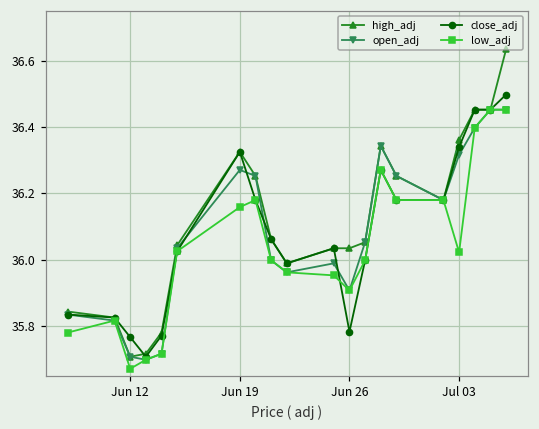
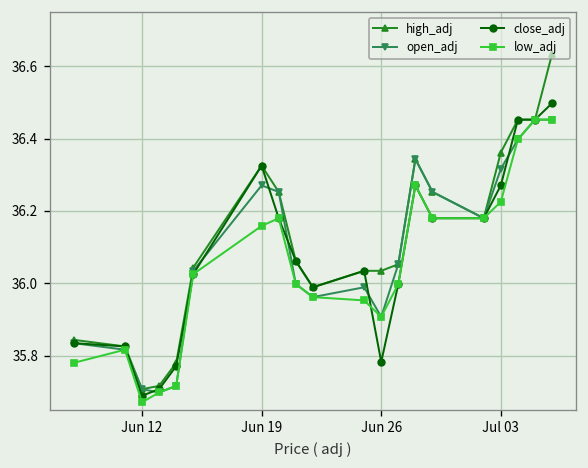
close_adj, Jun 12: 35.77 -> 35.69
close_adj, Jul 03: 36.34 -> 36.27
low_adj, Jul 03: 36.02 -> 36.23
